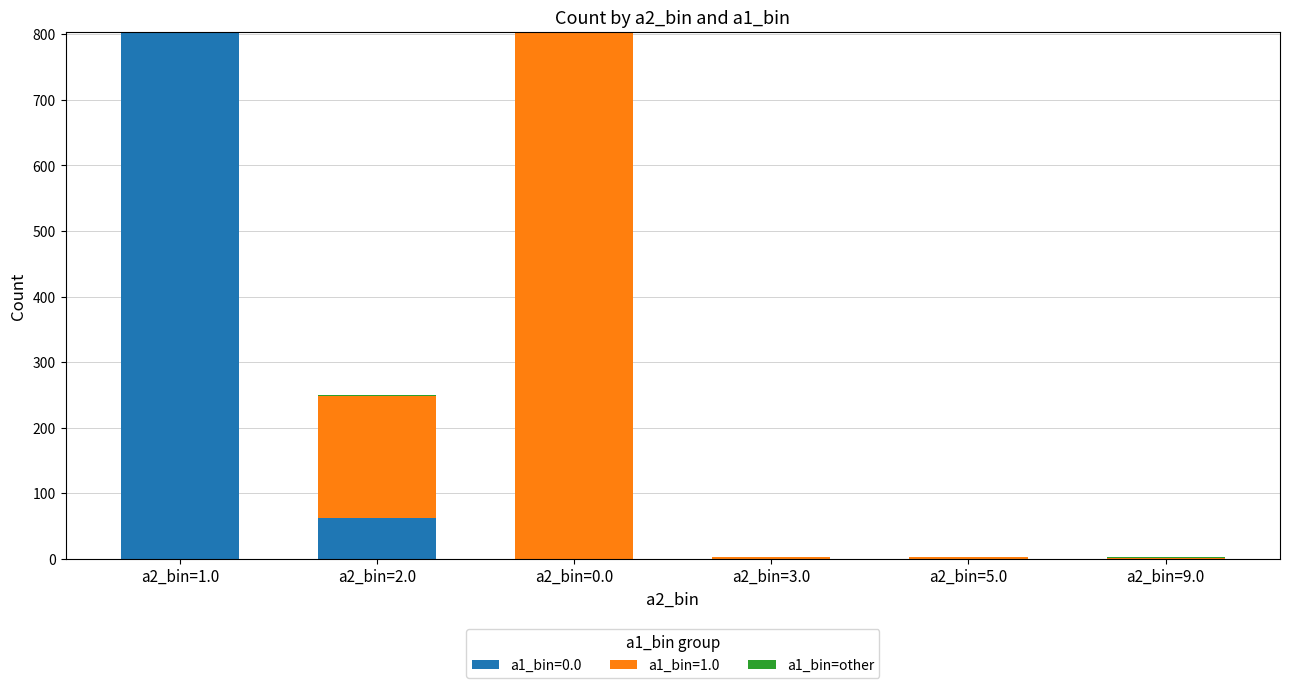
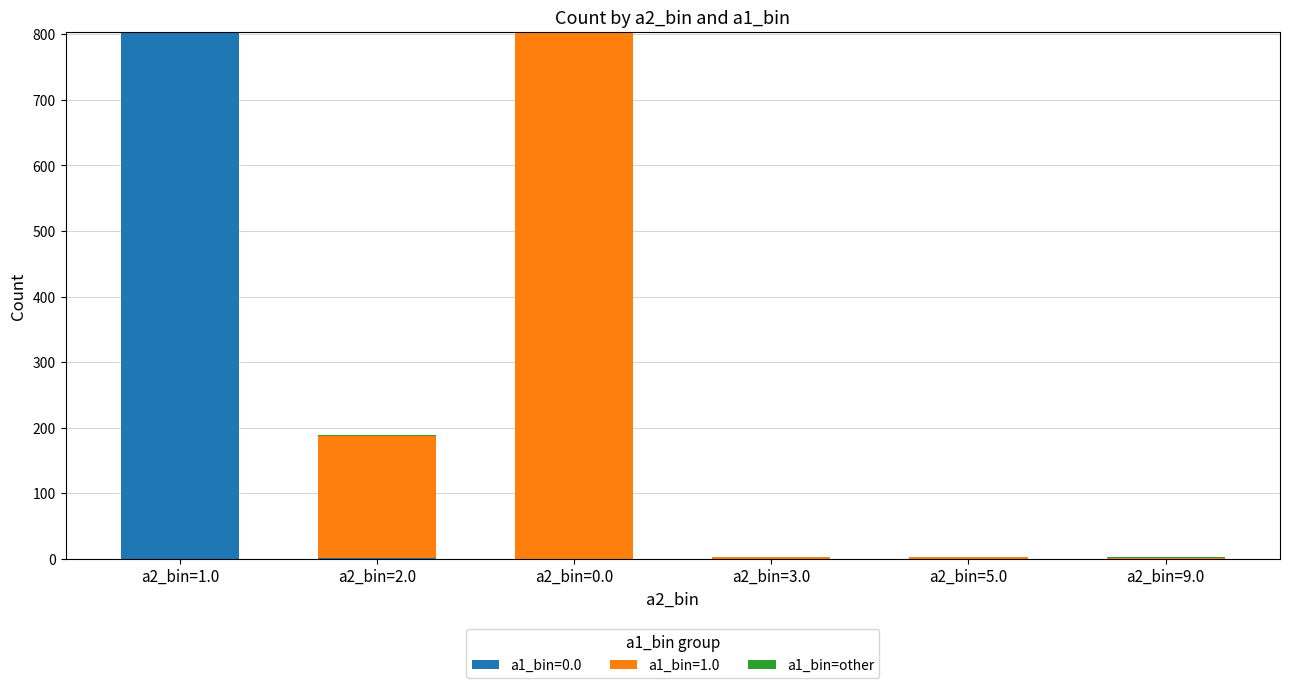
a1_bin=0.0, a2_bin=2.0: 60 -> 0
